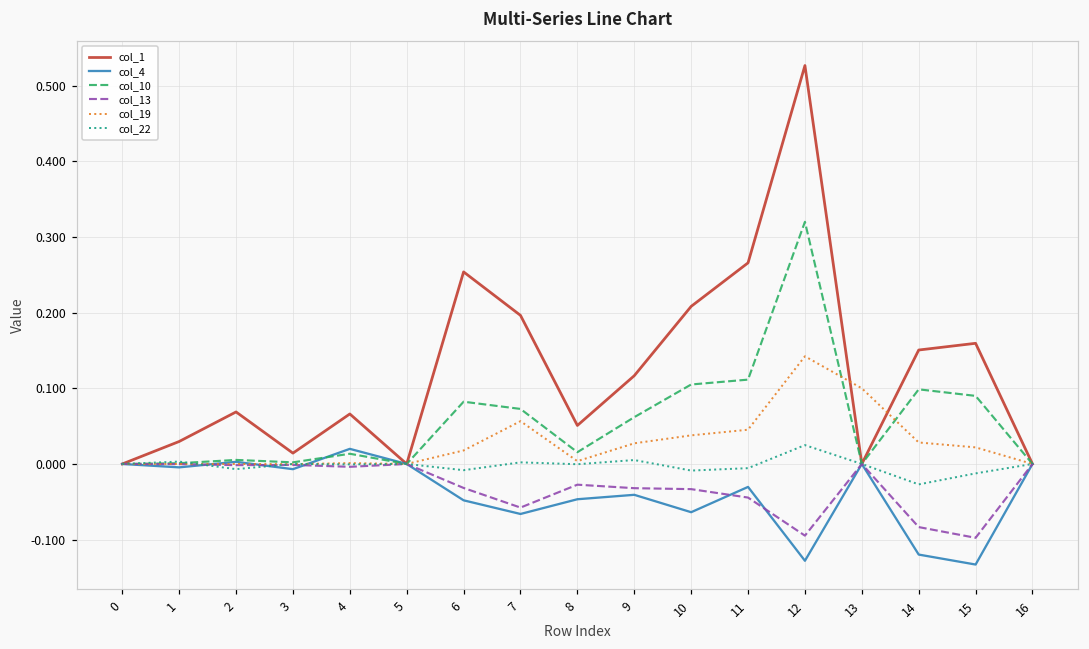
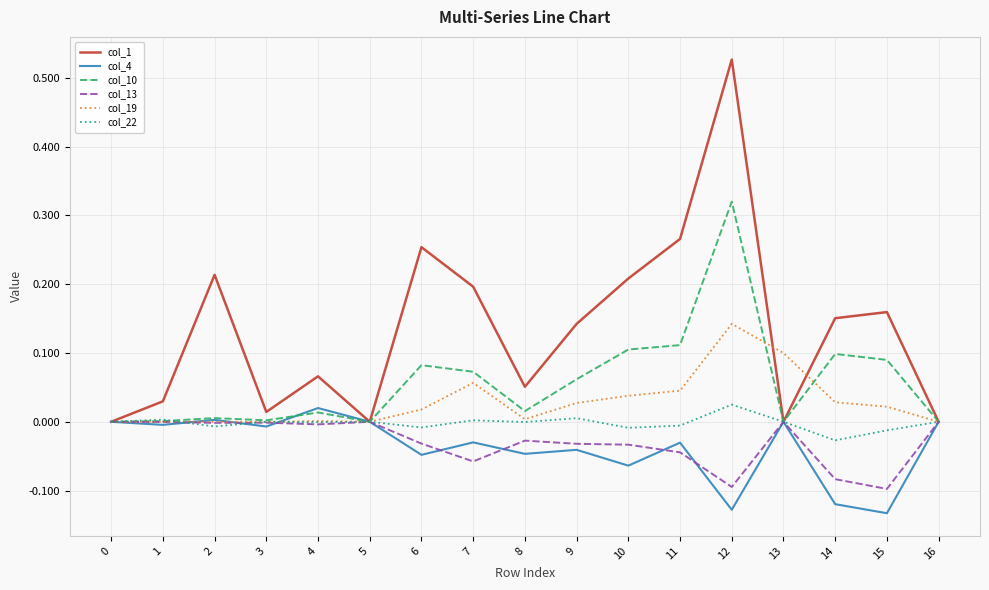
col_1, 2: 0.07 -> 0.21
col_4, 7: -0.07 -> -0.03
col_1, 9: 0.12 -> 0.14
